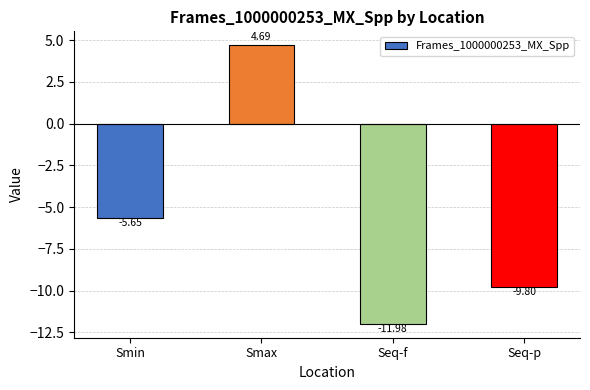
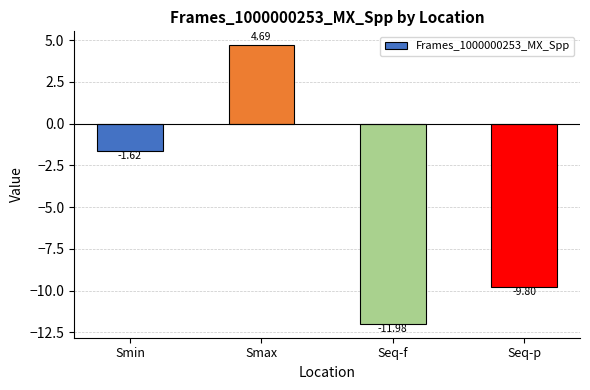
Smin: -5.65 -> -1.62
